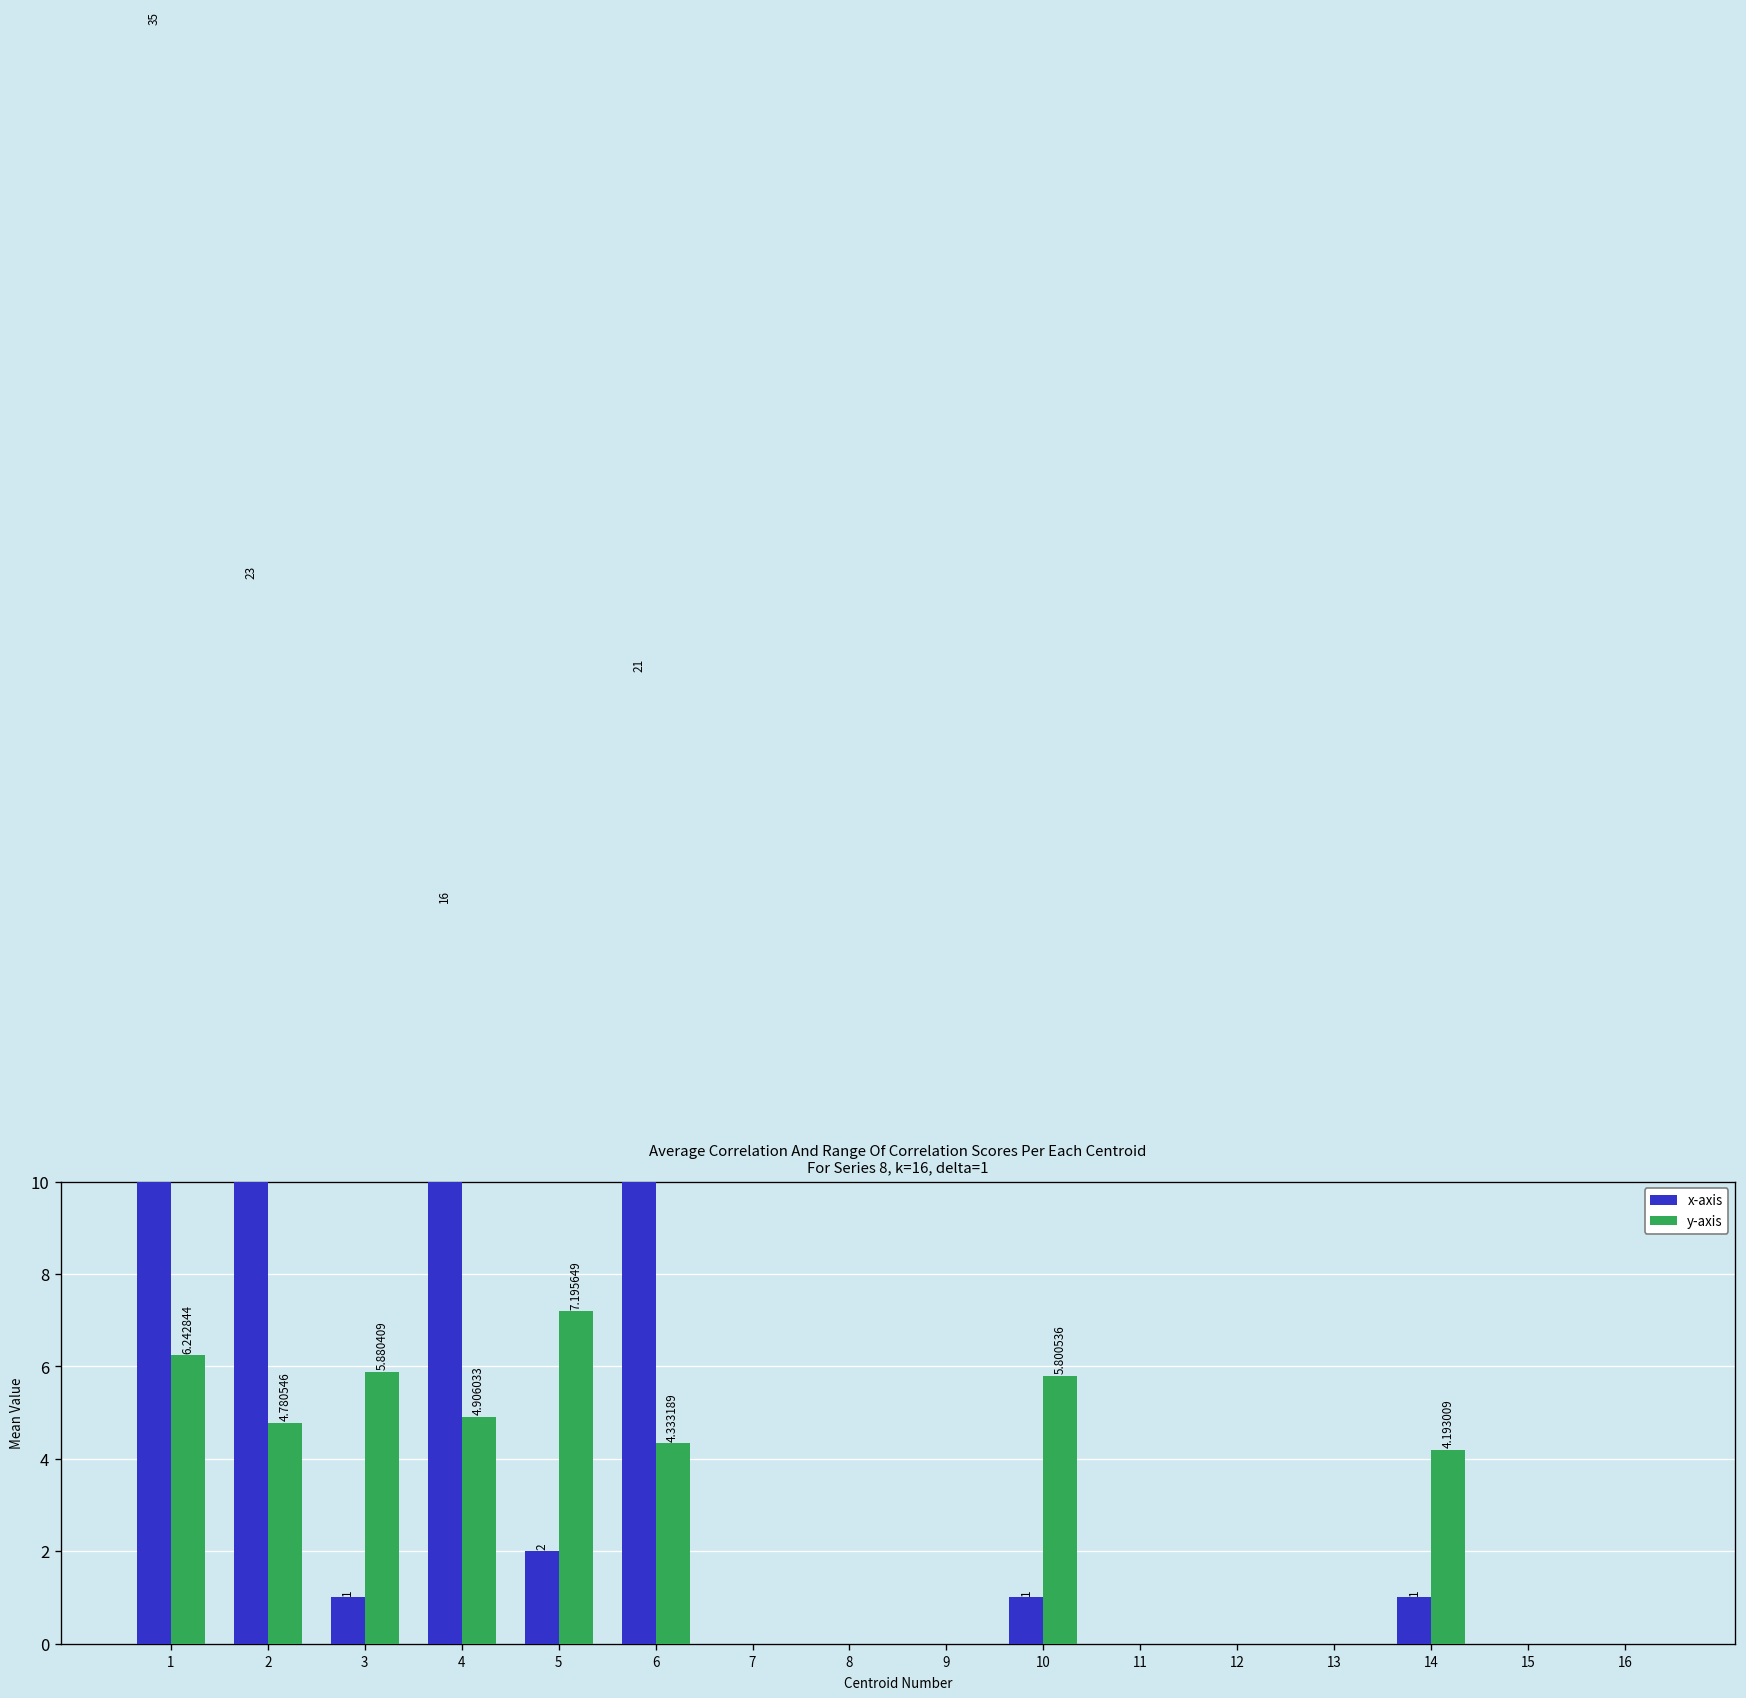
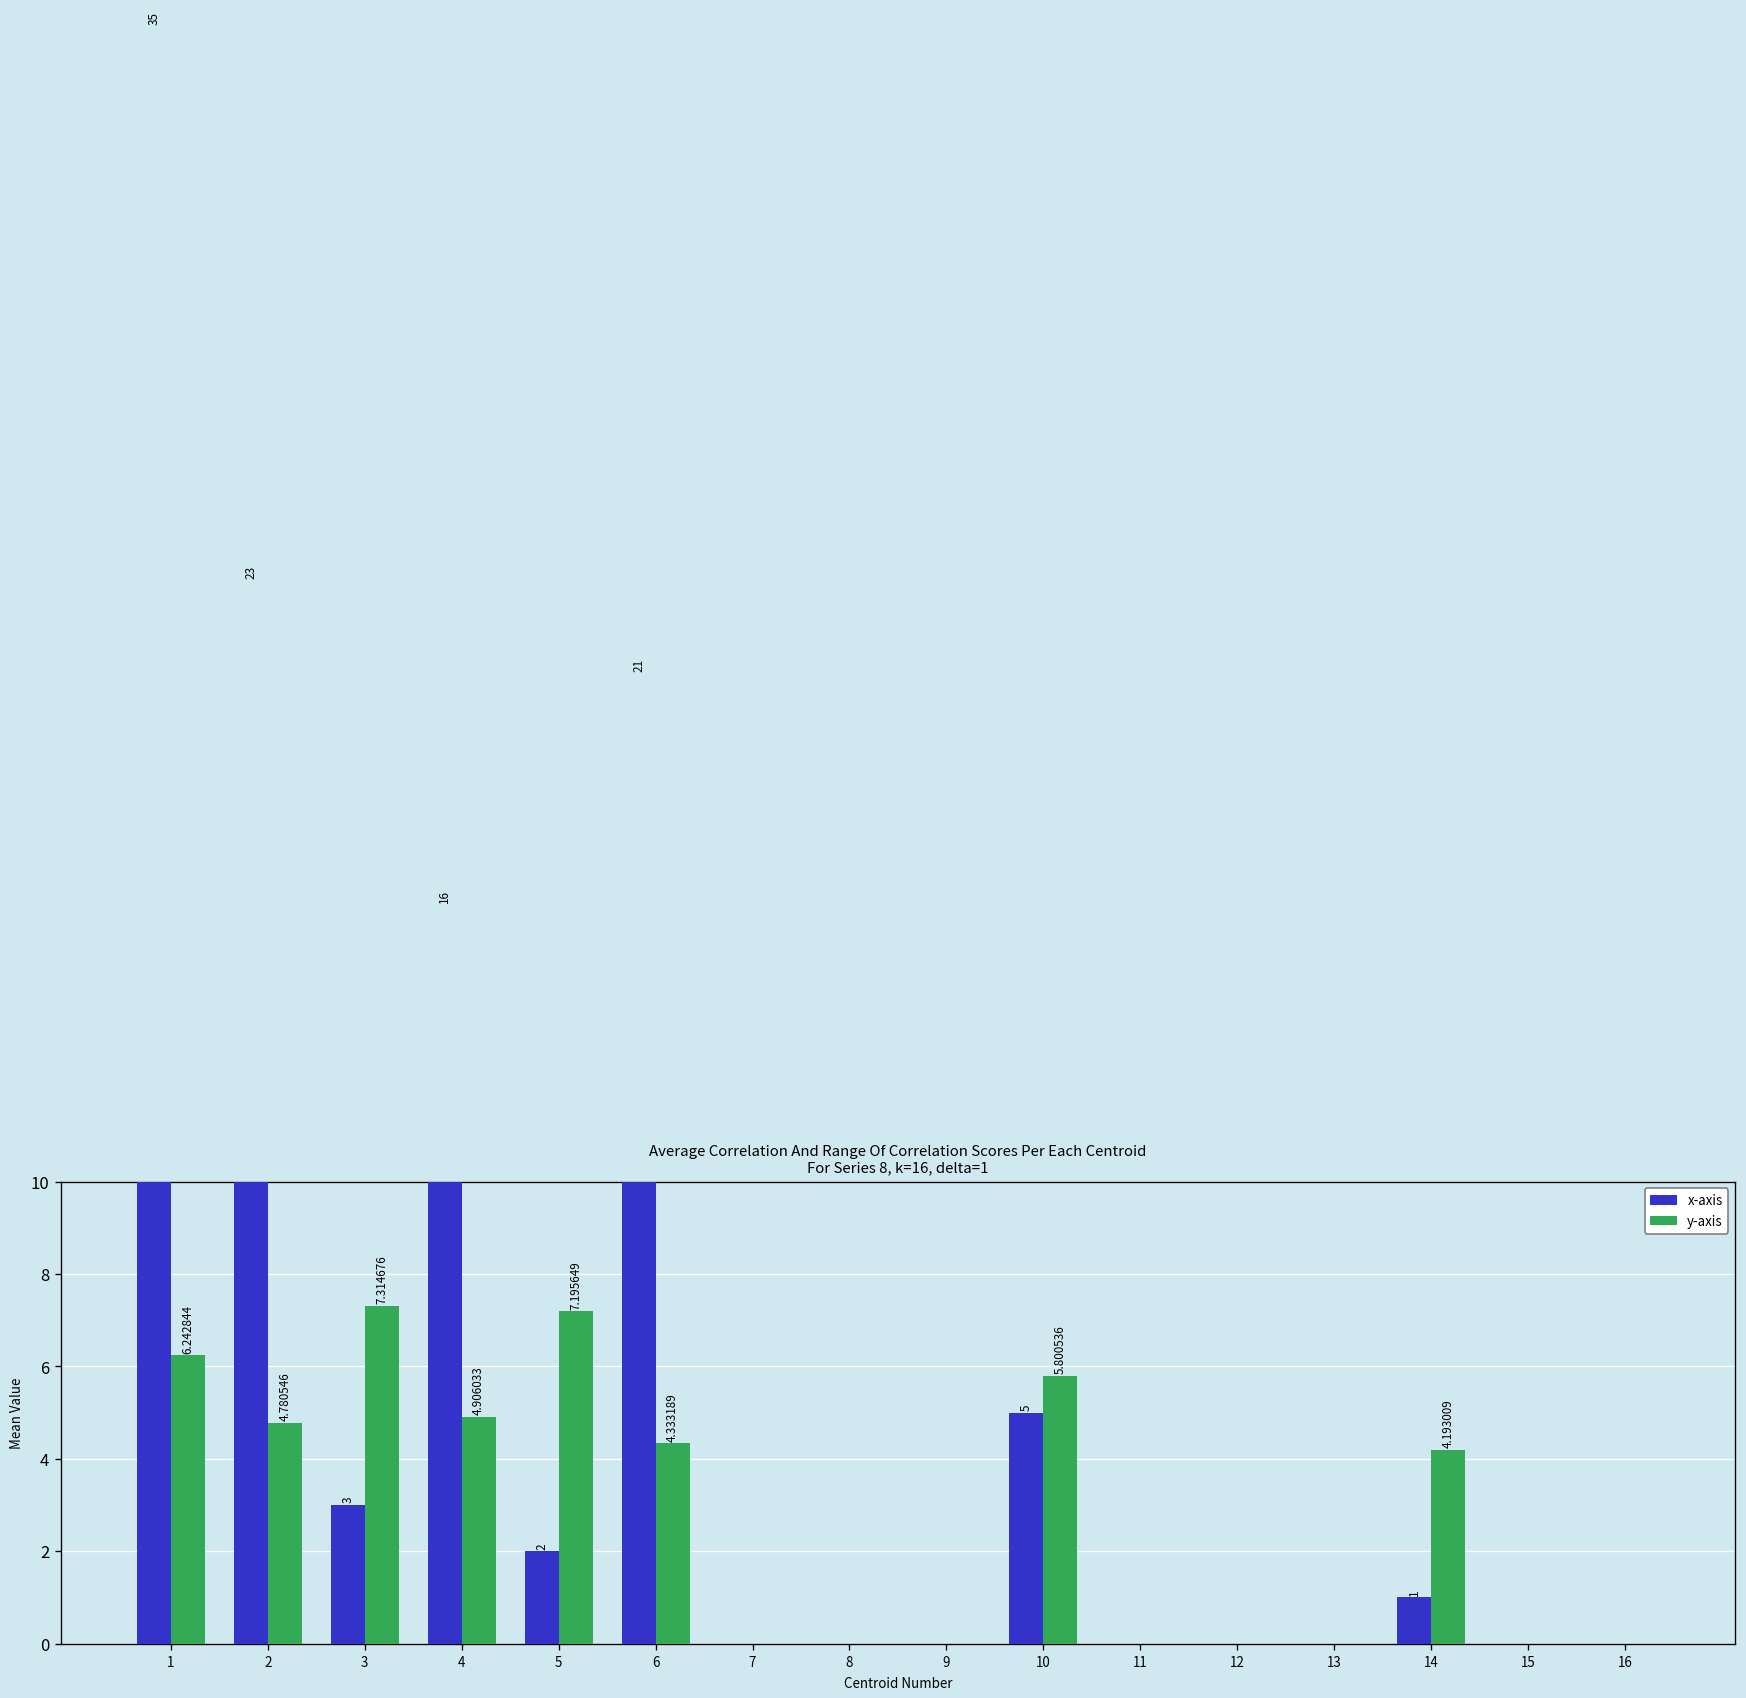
x-axis, 3: 1 -> 3
y-axis, 3: 5.880409 -> 7.314676
x-axis, 10: 1 -> 5
